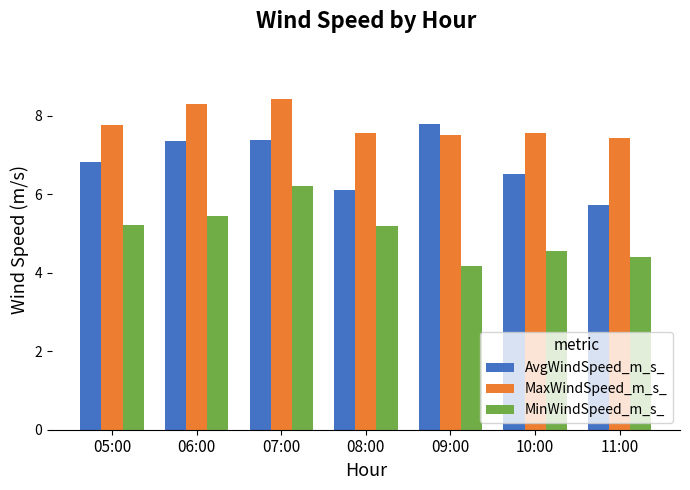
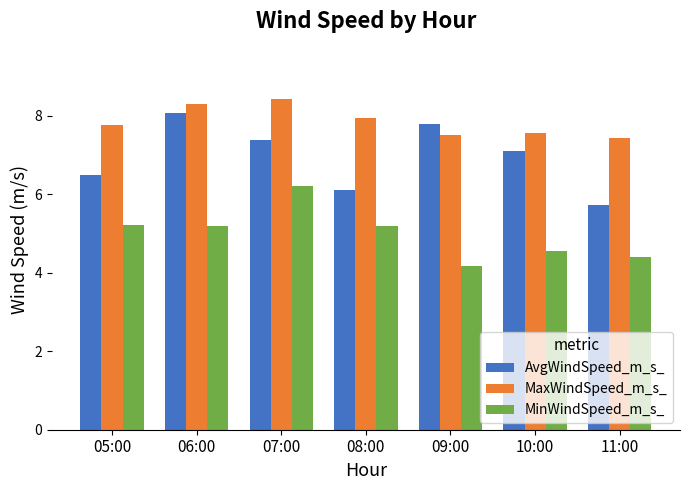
AvgWindSpeed_m_s_, 05:00: 6.8 -> 6.5
AvgWindSpeed_m_s_, 06:00: 7.4 -> 8.1
MinWindSpeed_m_s_, 06:00: 5.4 -> 5.2
MaxWindSpeed_m_s_, 08:00: 7.6 -> 8.0
AvgWindSpeed_m_s_, 10:00: 6.5 -> 7.1
